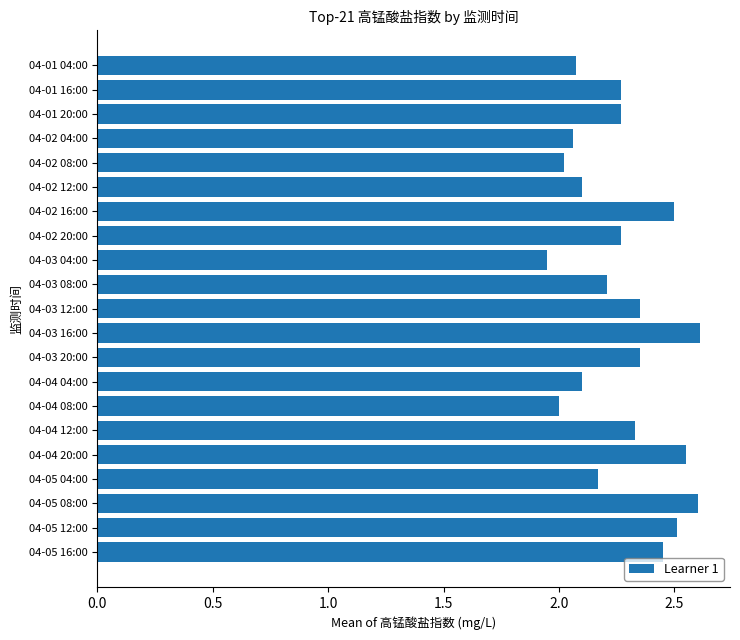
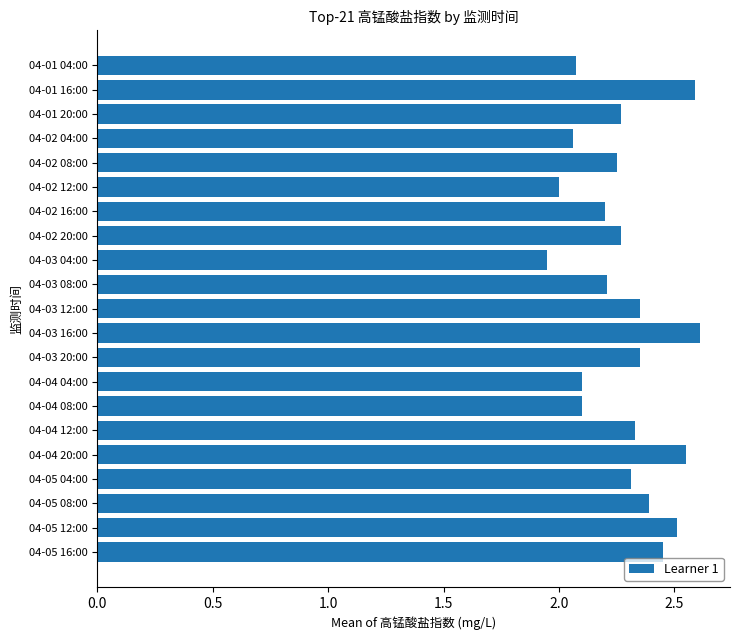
04-01 16:00: 2.27 -> 2.59
04-02 08:00: 2.02 -> 2.25
04-02 12:00: 2.1 -> 2.0
04-02 16:00: 2.5 -> 2.2
04-04 08:00: 2.0 -> 2.1
04-05 04:00: 2.17 -> 2.31
04-05 08:00: 2.60 -> 2.39
